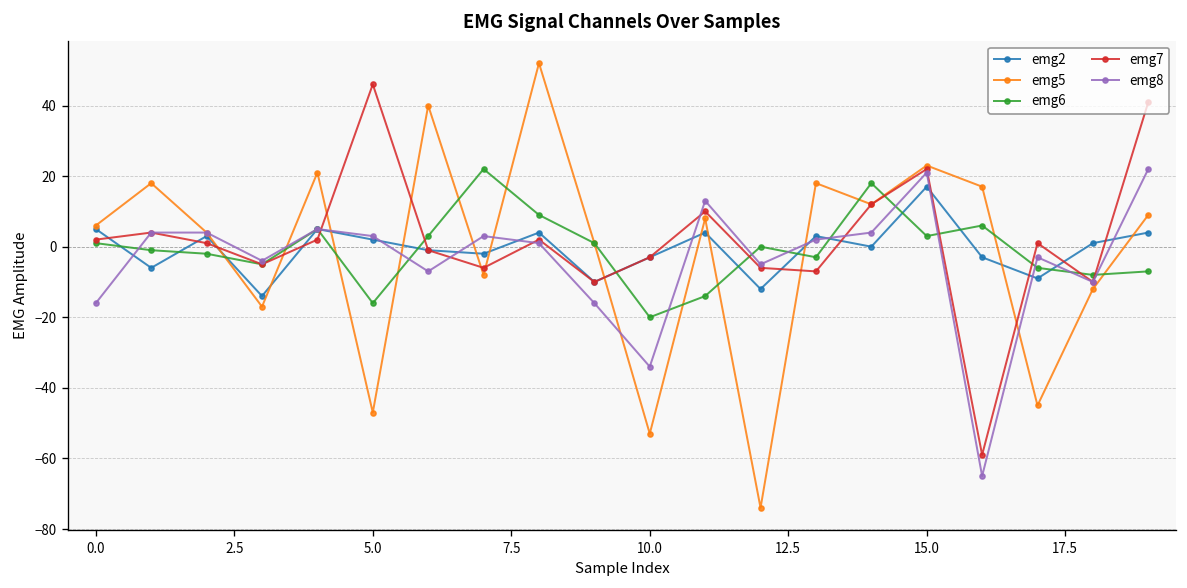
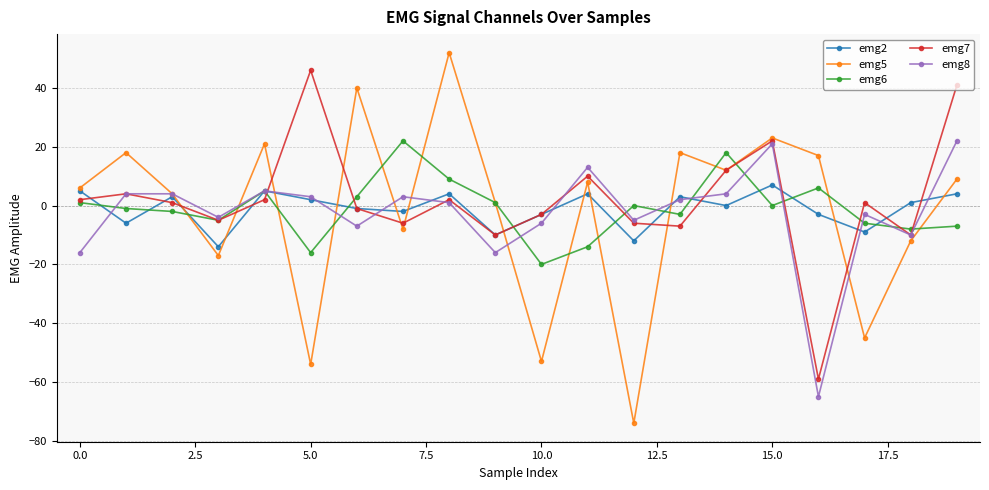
emg5, 5.0: -47 -> -54
emg8, 10.0: -34 -> -6
emg2, 15.0: 17 -> 7
emg6, 15.0: 3 -> 0
